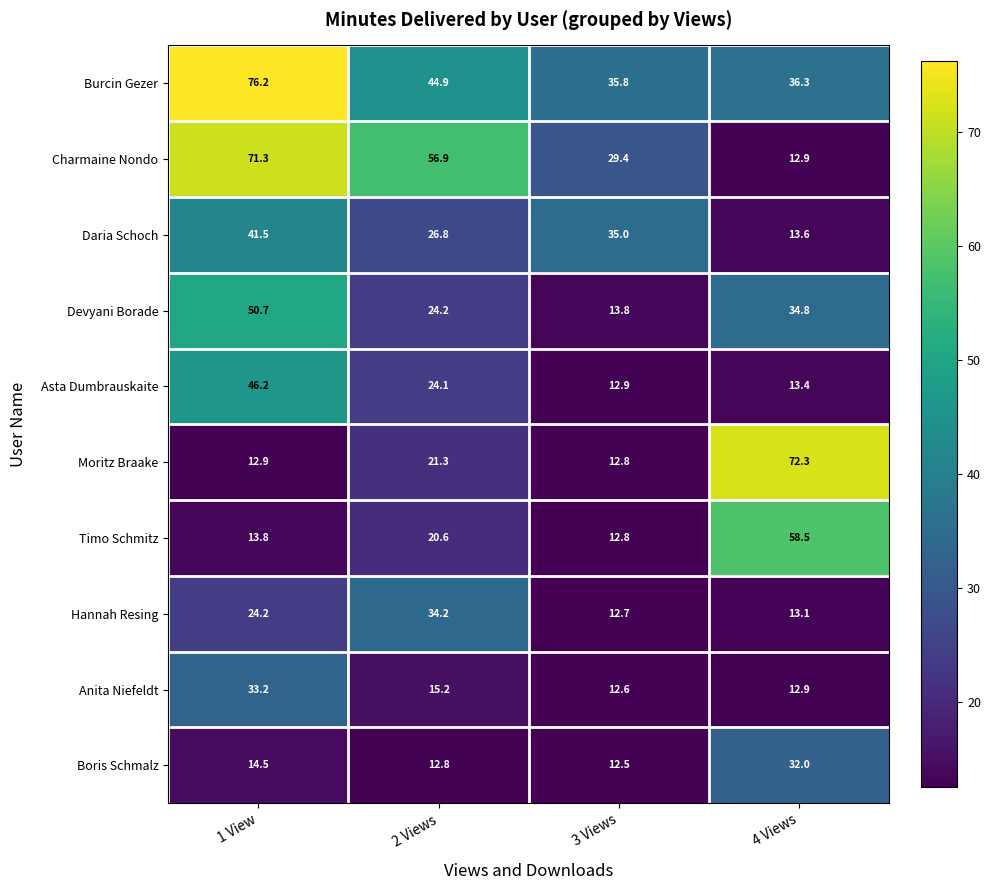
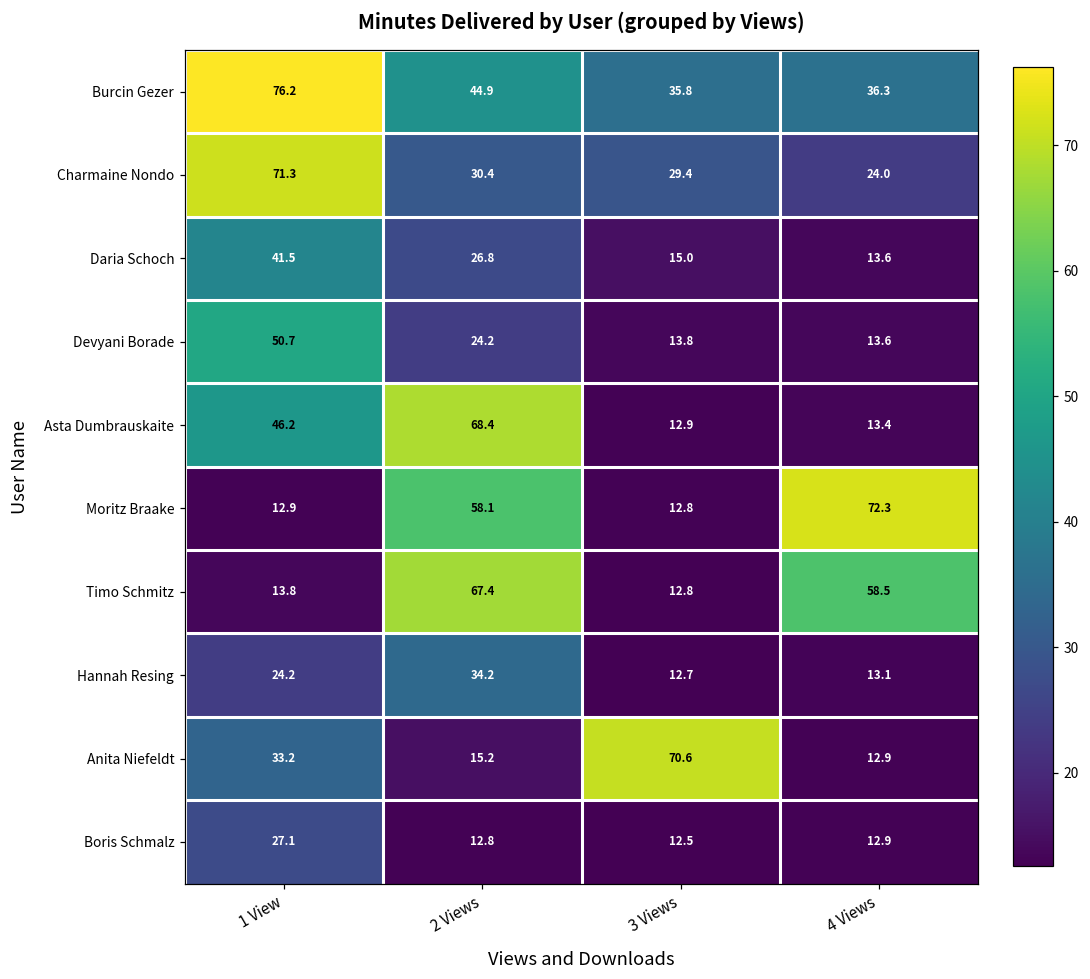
Charmaine Nondo, 2 Views: 56.9 -> 30.4
Charmaine Nondo, 4 Views: 12.9 -> 24.0
Daria Schoch, 3 Views: 35.0 -> 15.0
Devyani Borade, 4 Views: 34.8 -> 13.6
Asta Dumbrauskaite, 2 Views: 24.1 -> 68.4
Moritz Braake, 2 Views: 21.3 -> 58.1
Timo Schmitz, 2 Views: 20.6 -> 67.4
Anita Niefeldt, 3 Views: 12.6 -> 70.6
Boris Schmalz, 1 View: 14.5 -> 27.1
Boris Schmalz, 4 Views: 32.0 -> 12.9
